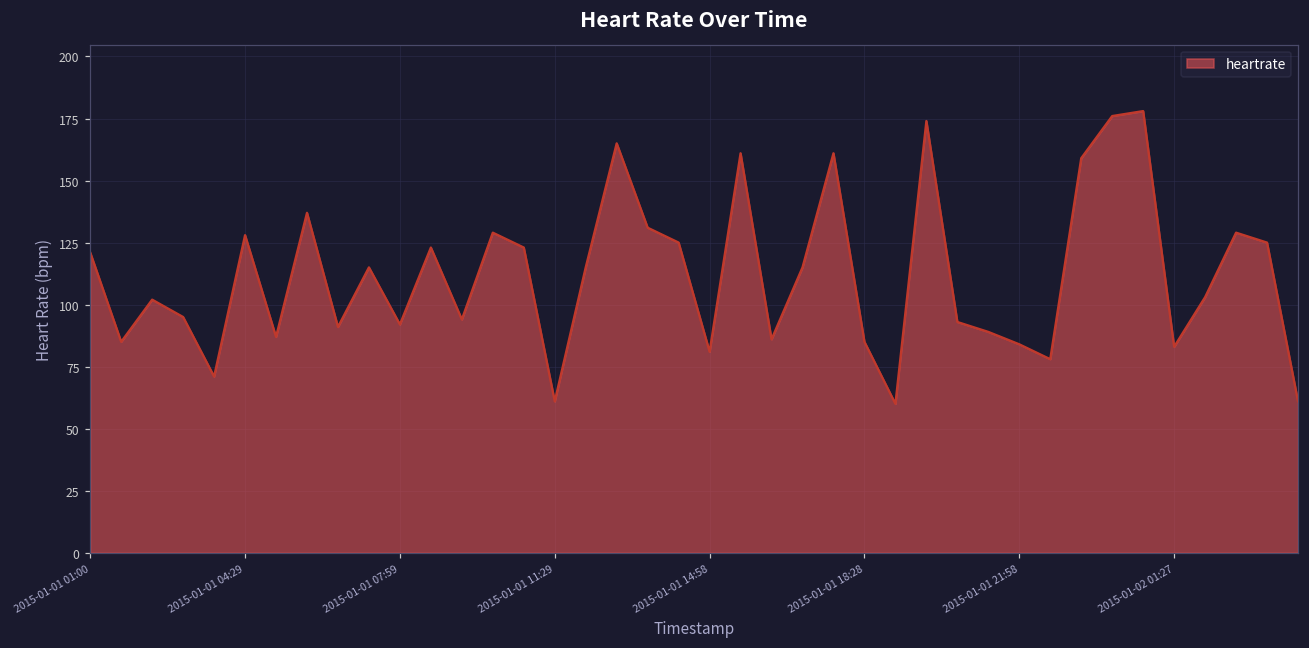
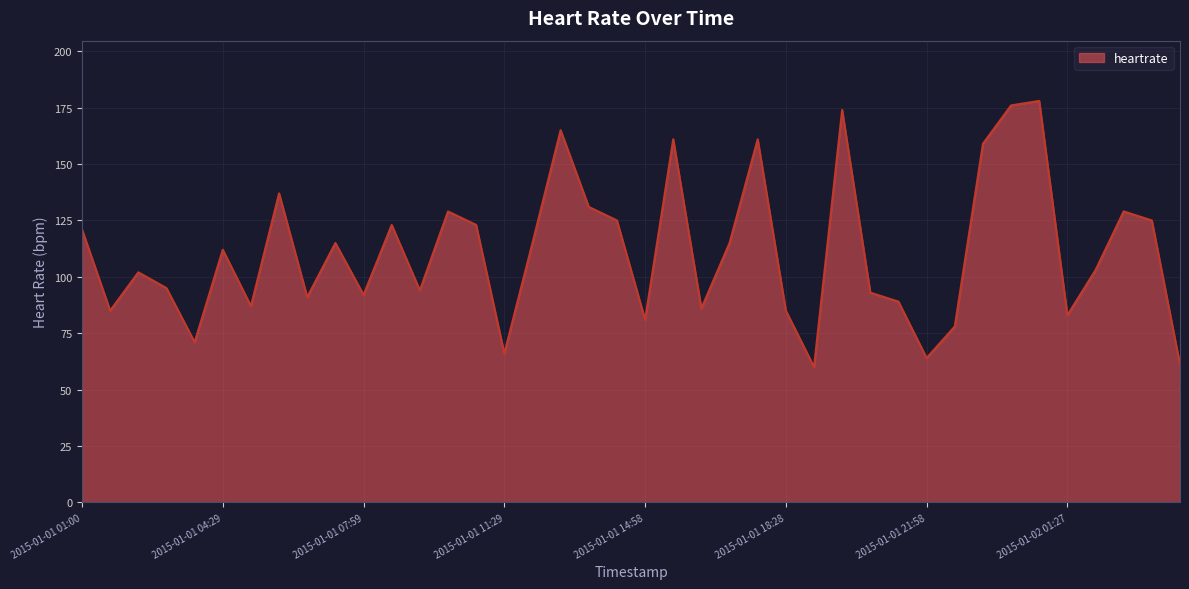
2015-01-01 04:29: 128 -> 112
2015-01-01 11:29: 61 -> 66
2015-01-01 21:58: 84 -> 64
